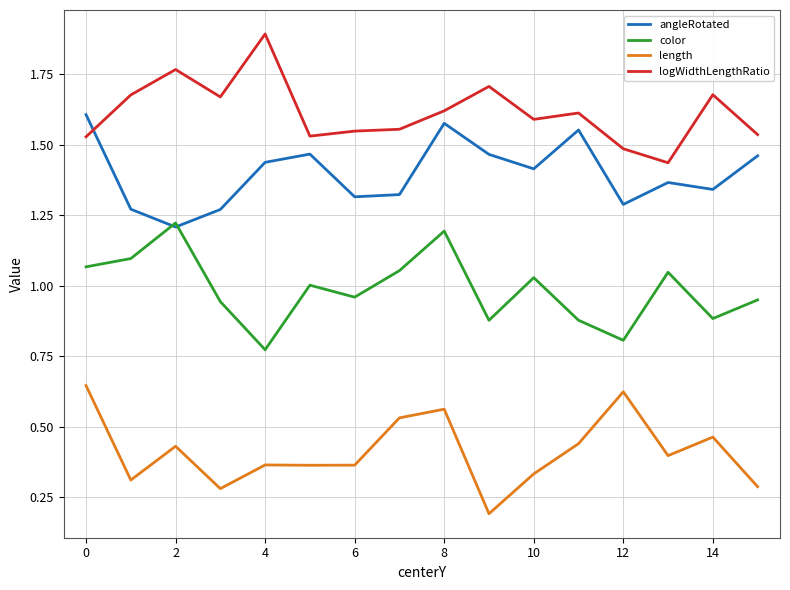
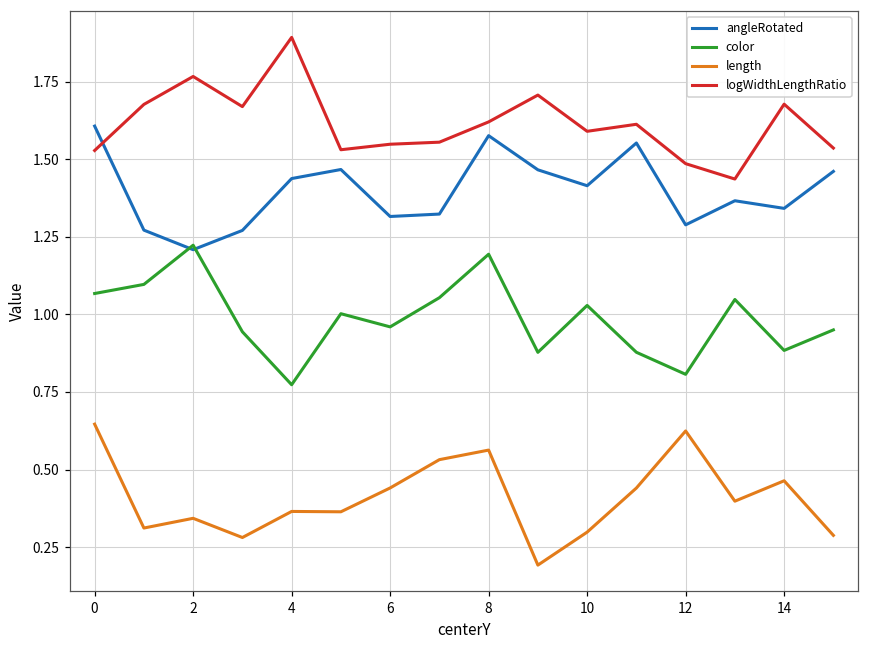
length, 2: 0.43 -> 0.34
length, 6: 0.36 -> 0.44
length, 10: 0.33 -> 0.30
